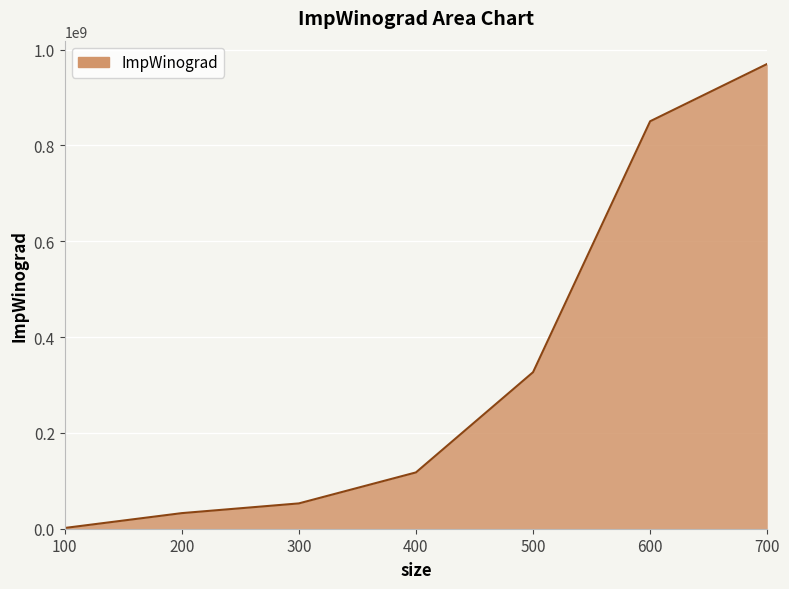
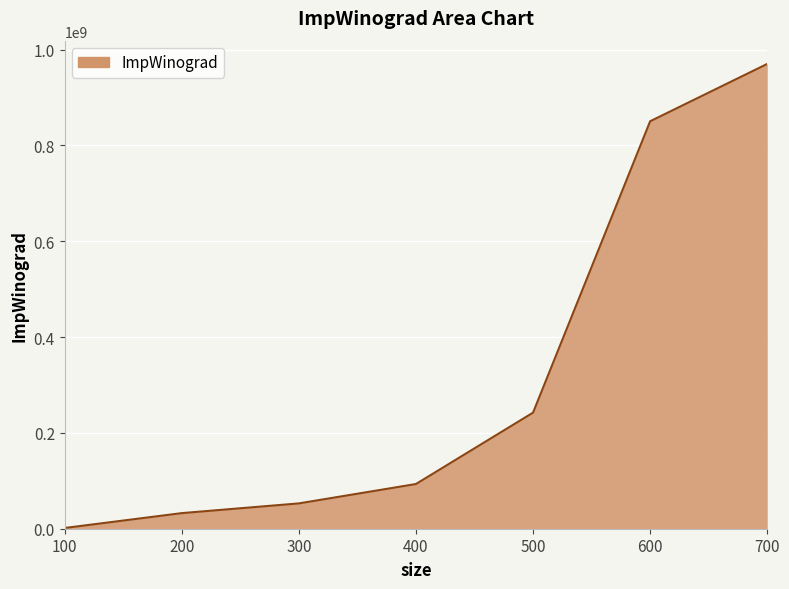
400: 120000000 -> 90000000
500: 330000000 -> 240000000
